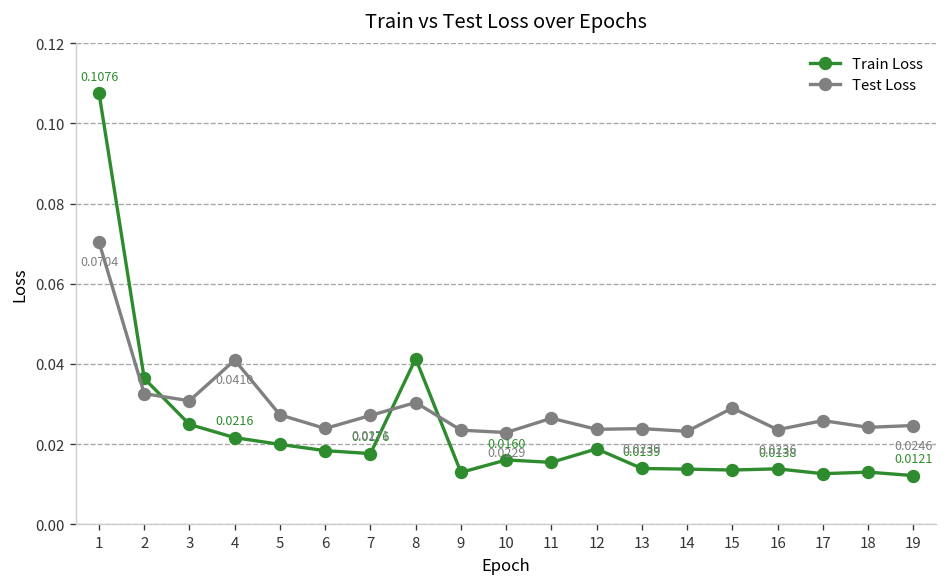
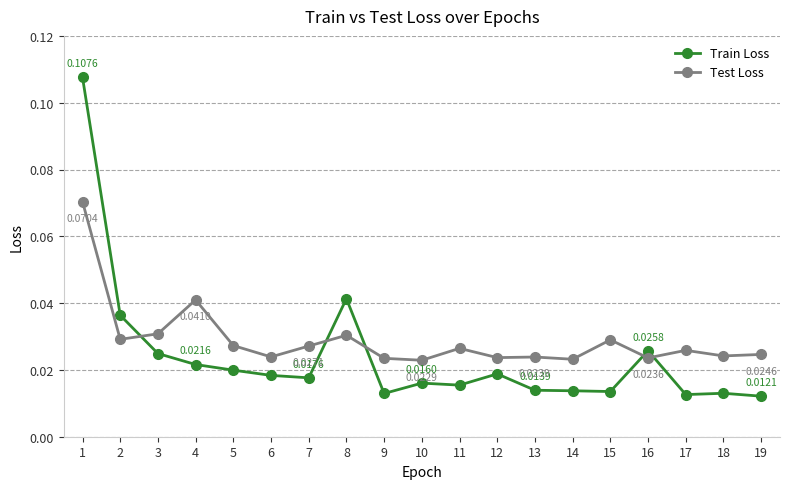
Test Loss, 2: 0.033 -> 0.029
Train Loss, 16: 0.0138 -> 0.0258
